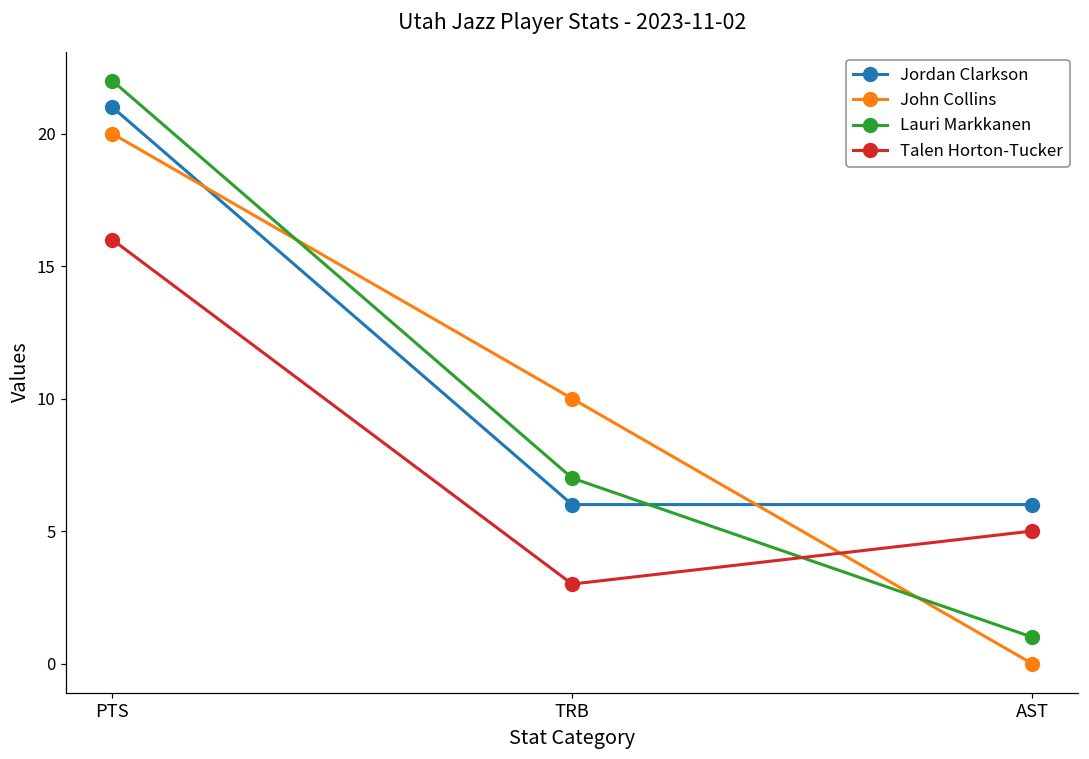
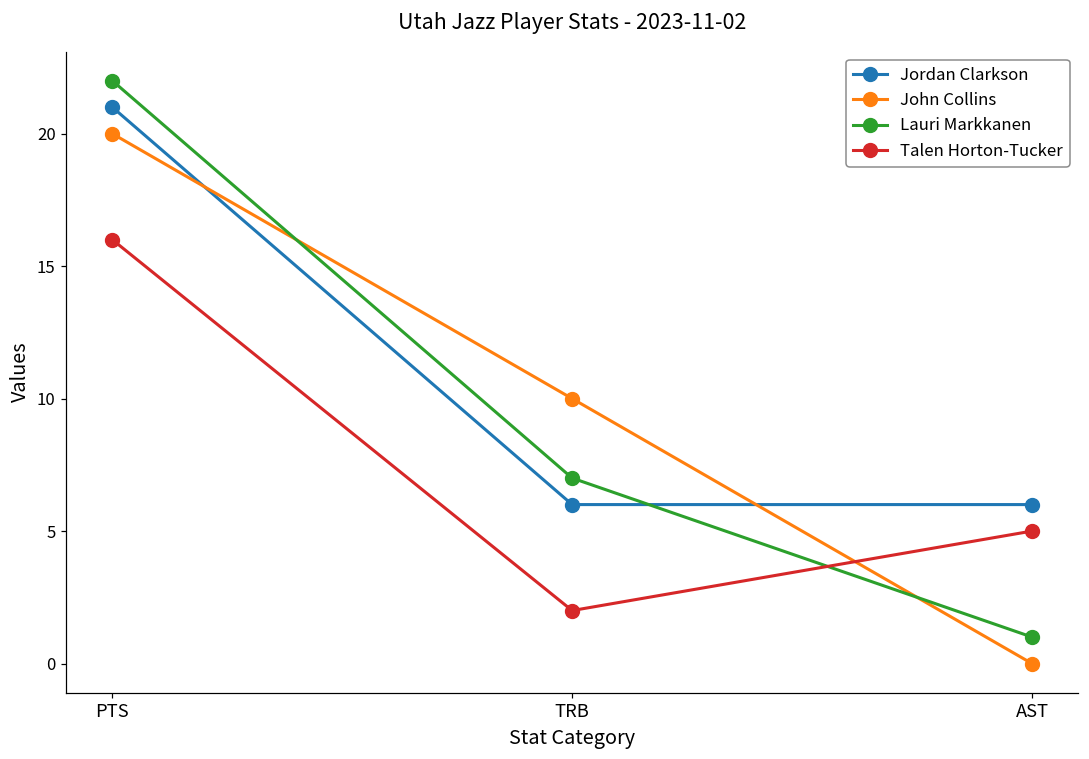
Talen Horton-Tucker, TRB: 3 -> 2
